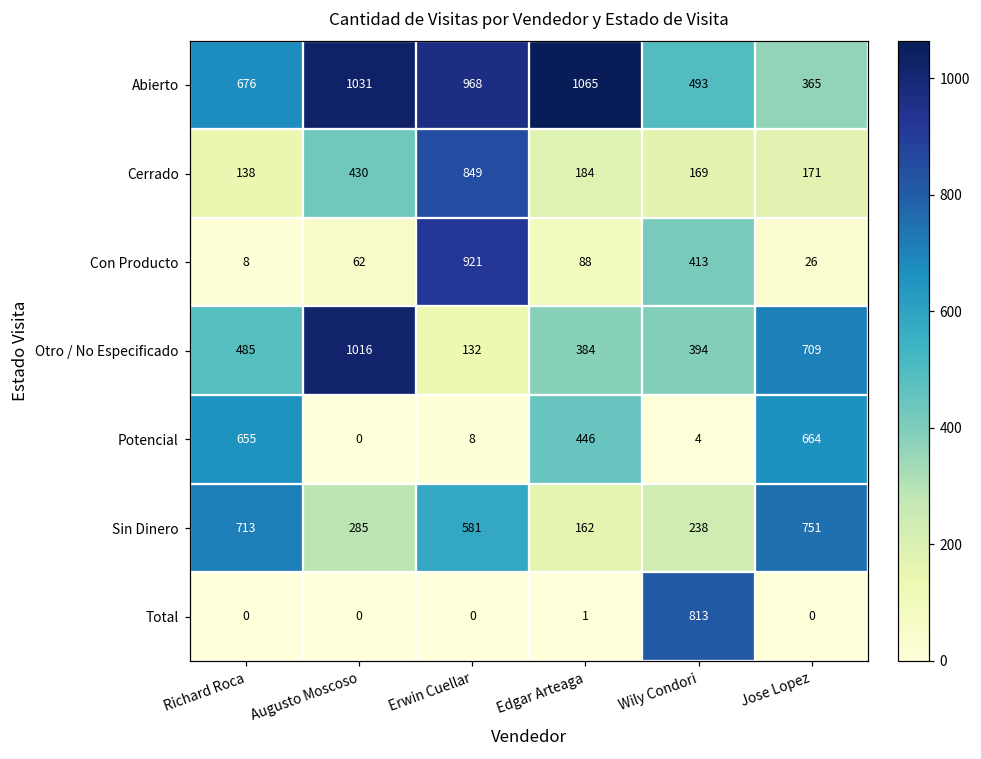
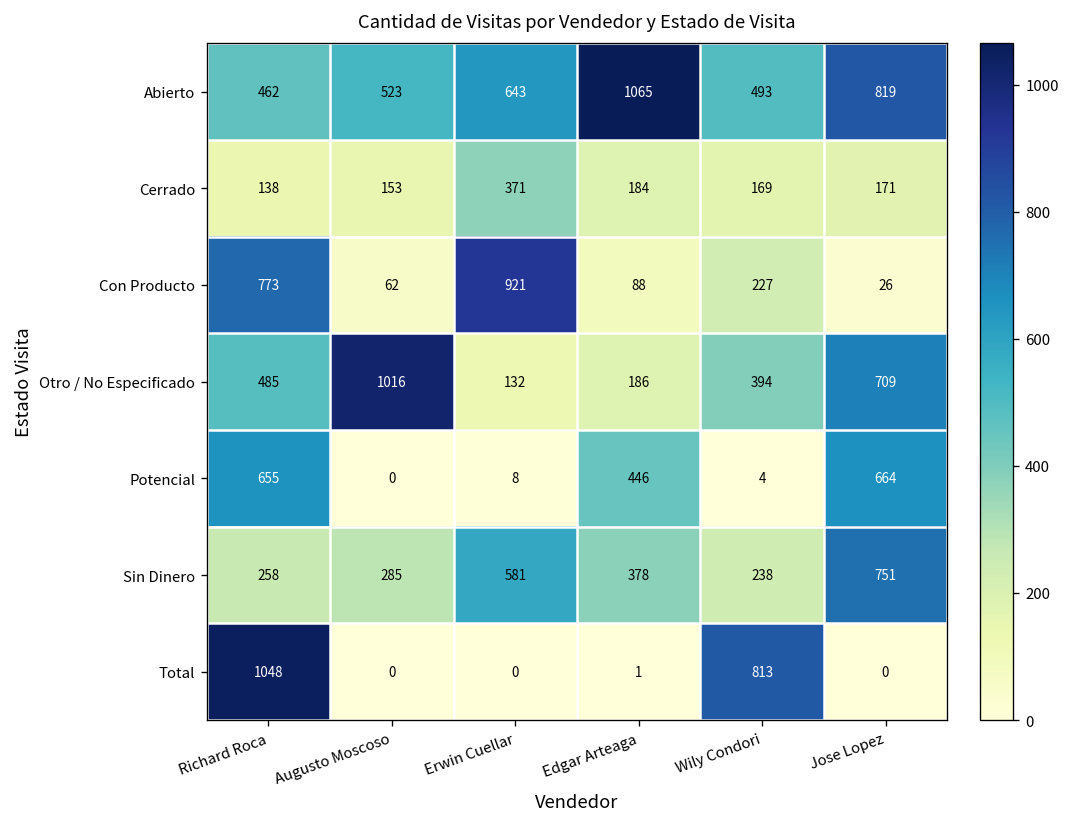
Abierto, Richard Roca: 676 -> 462
Abierto, Augusto Moscoso: 1031 -> 523
Abierto, Erwin Cuellar: 968 -> 643
Abierto, Jose Lopez: 365 -> 819
Cerrado, Augusto Moscoso: 430 -> 153
Cerrado, Erwin Cuellar: 849 -> 371
Con Producto, Richard Roca: 8 -> 773
Con Producto, Wily Condori: 413 -> 227
Otro / No Especificado, Edgar Arteaga: 384 -> 186
Sin Dinero, Richard Roca: 713 -> 258
Sin Dinero, Edgar Arteaga: 162 -> 378
Total, Richard Roca: 0 -> 1048
